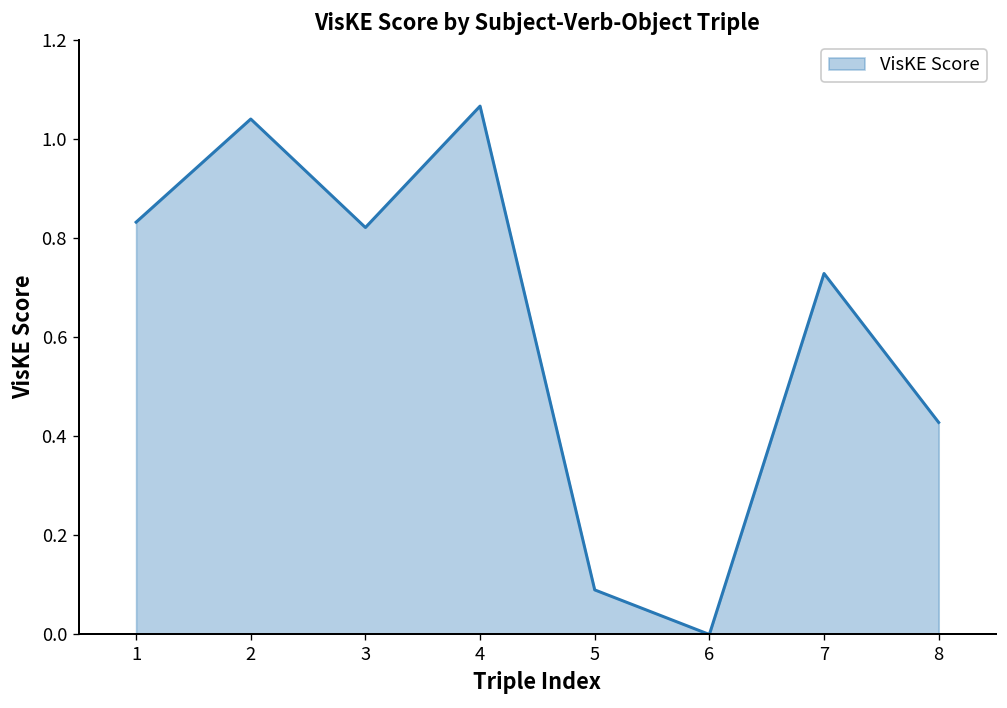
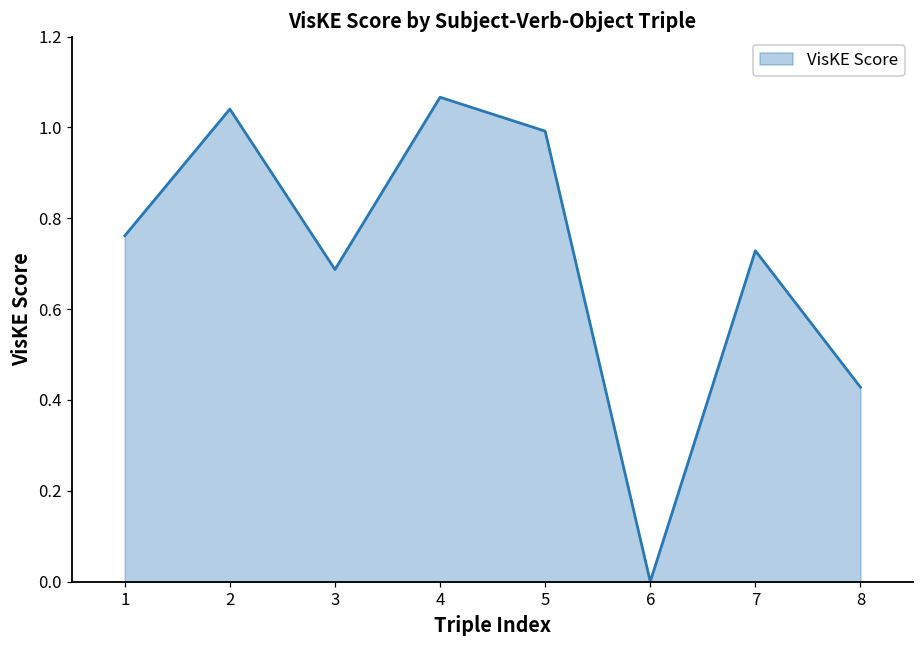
1: 0.83 -> 0.76
3: 0.82 -> 0.69
5: 0.09 -> 0.99
